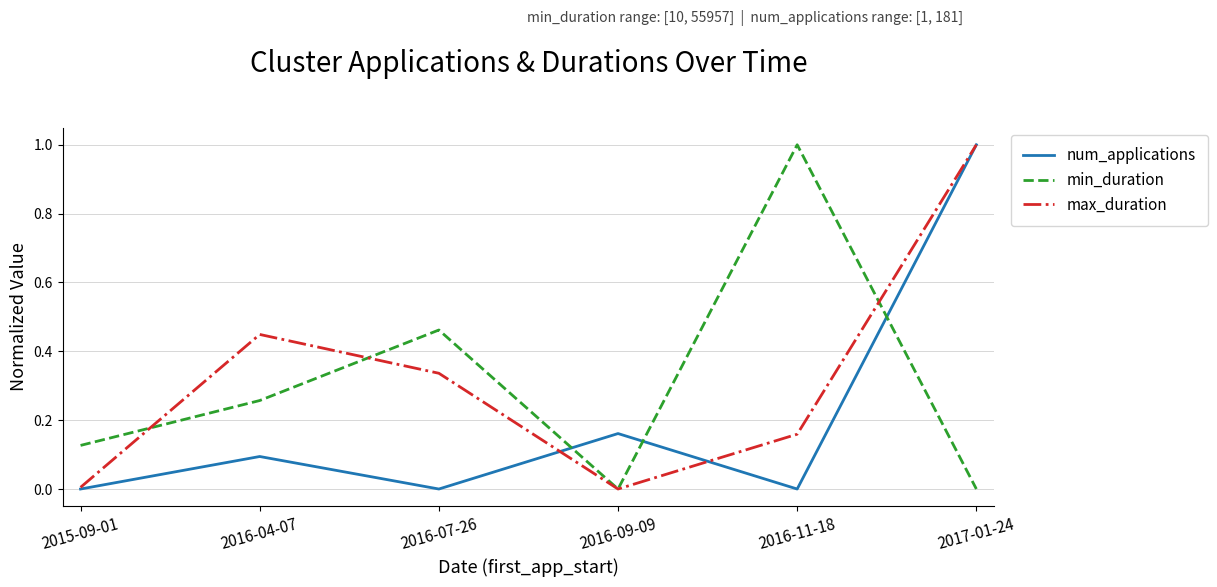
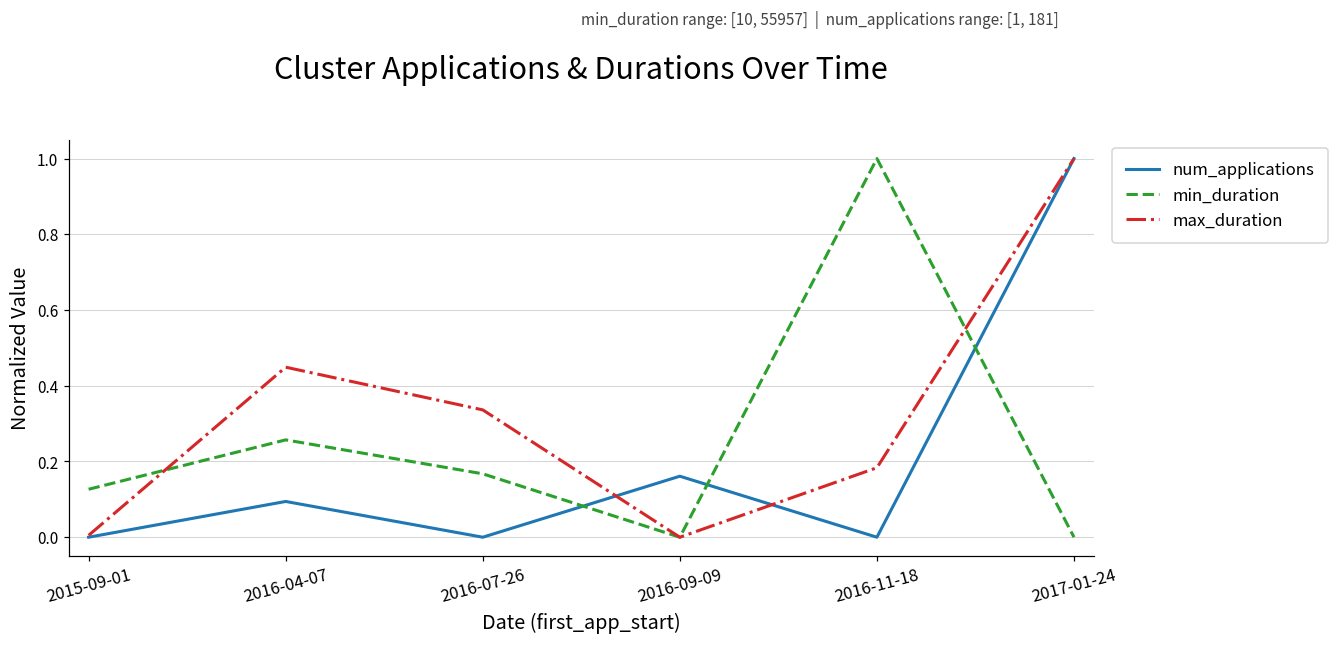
min_duration, 2016-07-26: 0.46 -> 0.17
max_duration, 2016-11-18: 0.16 -> 0.18
